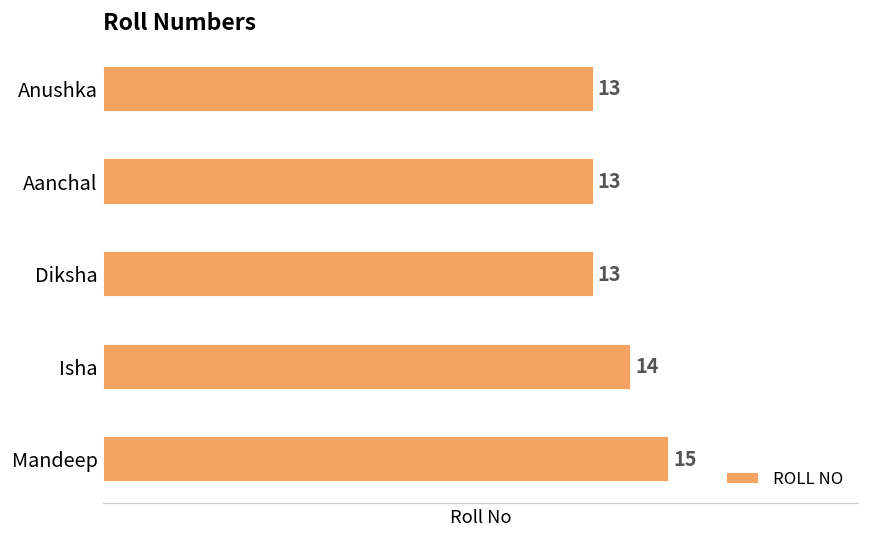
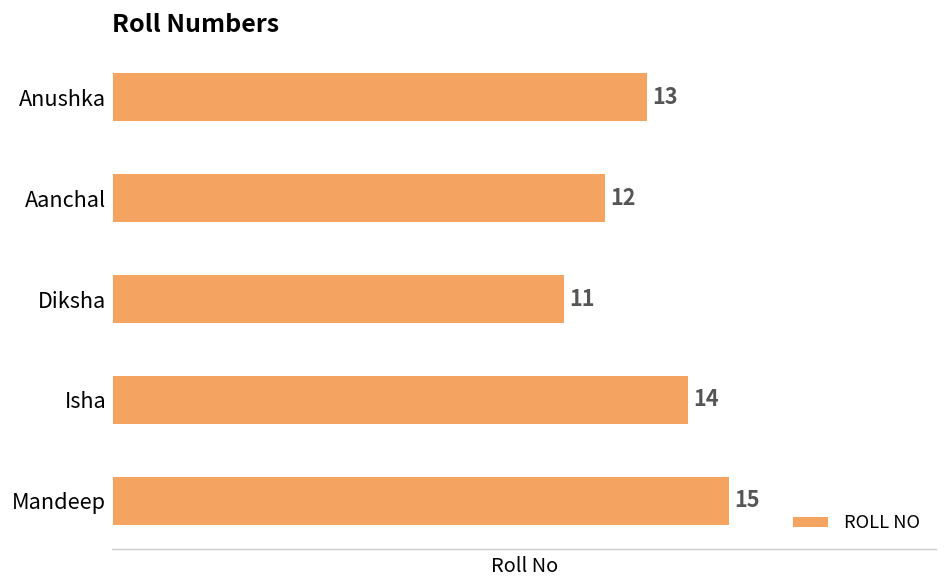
Aanchal: 13 -> 12
Diksha: 13 -> 11
